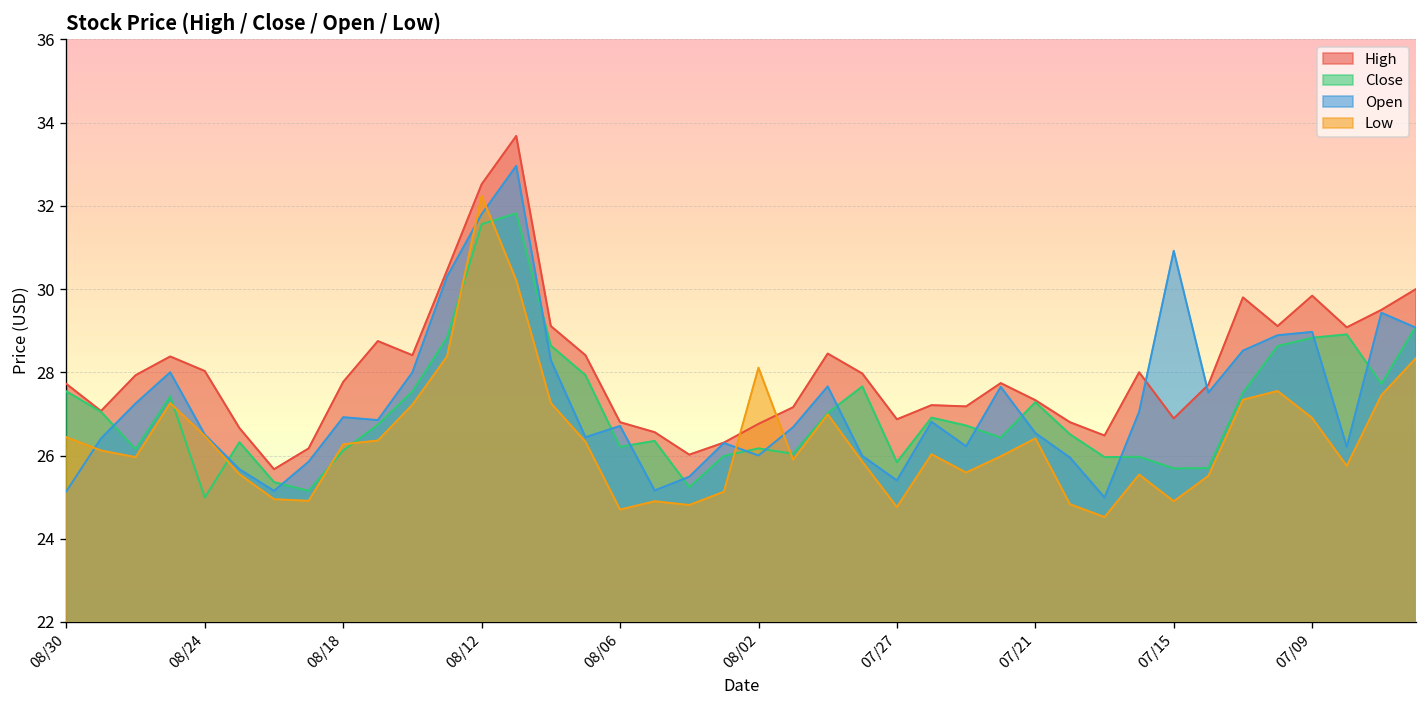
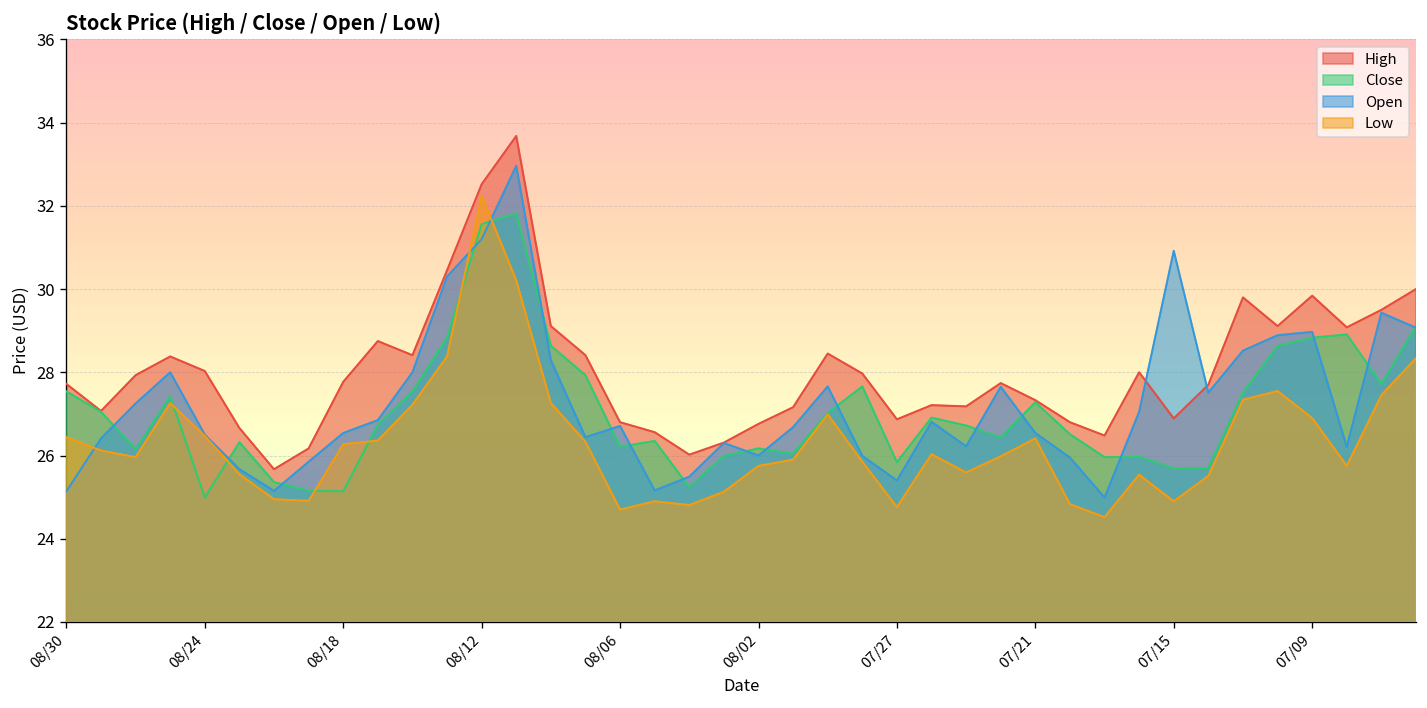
Close, 08/18: 26.1 -> 25.1
Open, 08/18: 26.9 -> 26.5
Open, 08/12: 31.8 -> 31.2
Low, 08/02: 28.1 -> 25.8
